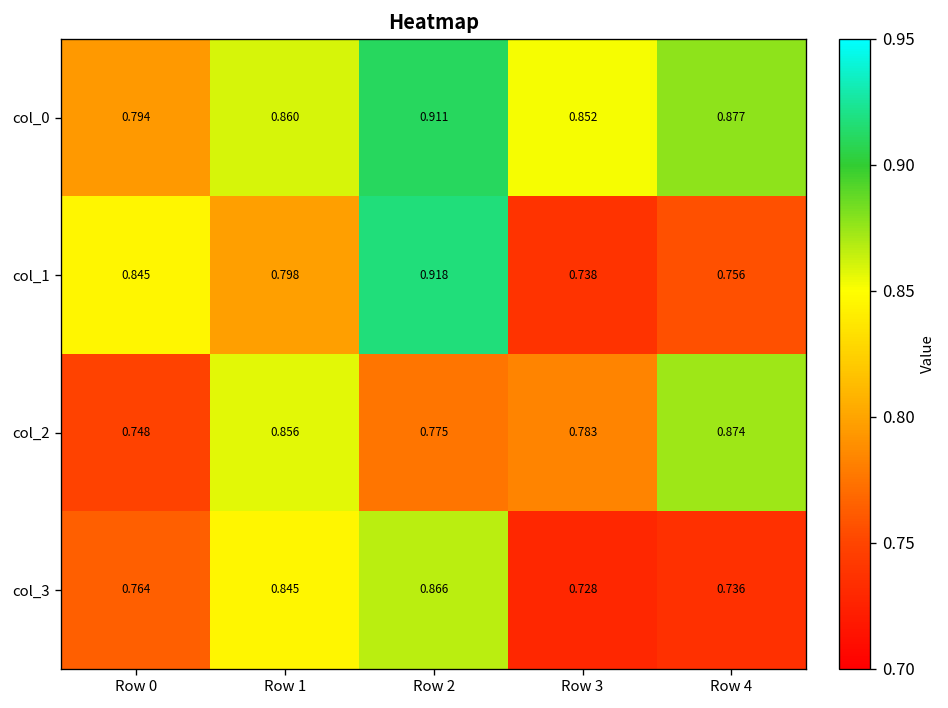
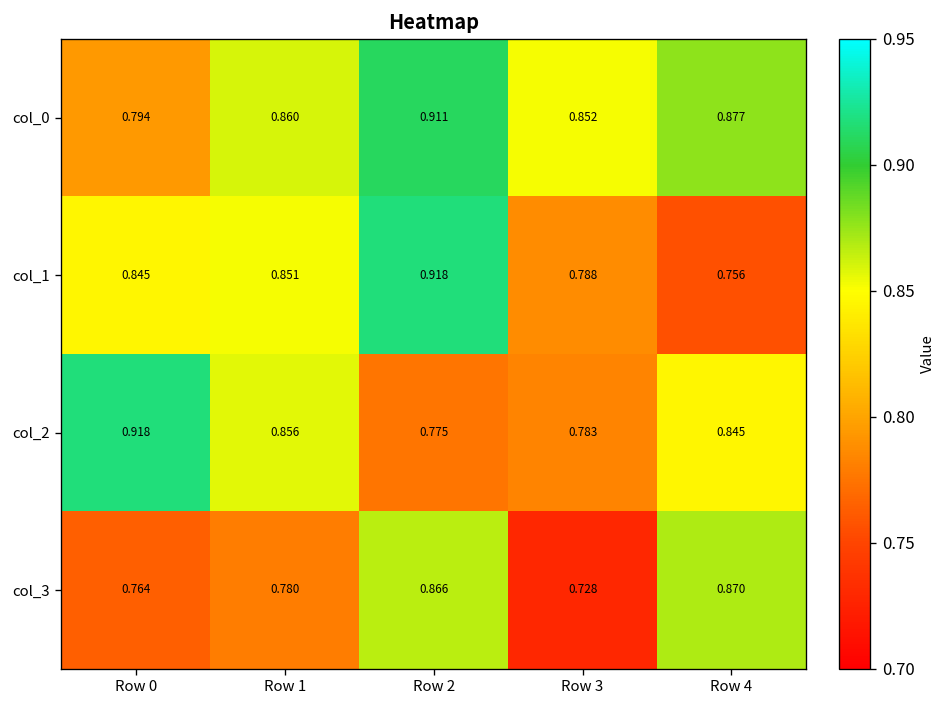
col_1, Row 1: 0.798 -> 0.851
col_1, Row 3: 0.738 -> 0.788
col_2, Row 0: 0.748 -> 0.918
col_2, Row 4: 0.874 -> 0.845
col_3, Row 1: 0.845 -> 0.780
col_3, Row 4: 0.736 -> 0.870
